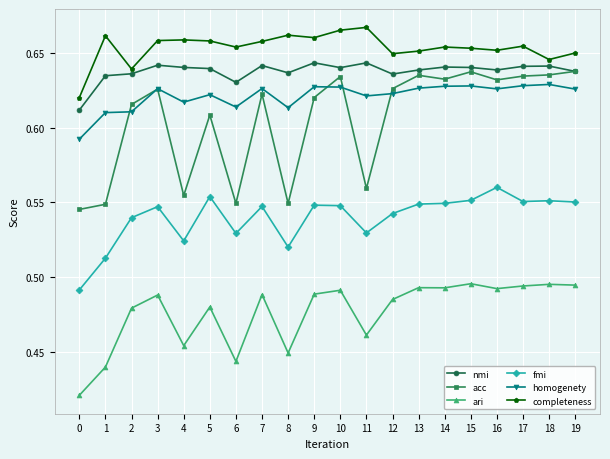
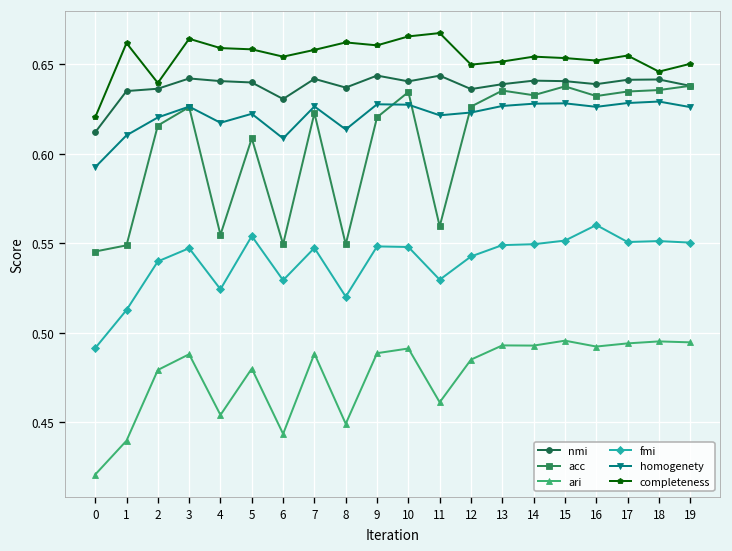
homogenety, 2: 0.611 -> 0.620
completeness, 3: 0.658 -> 0.664
homogenety, 6: 0.614 -> 0.608
